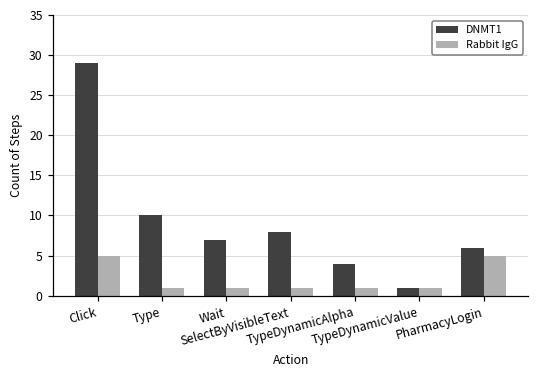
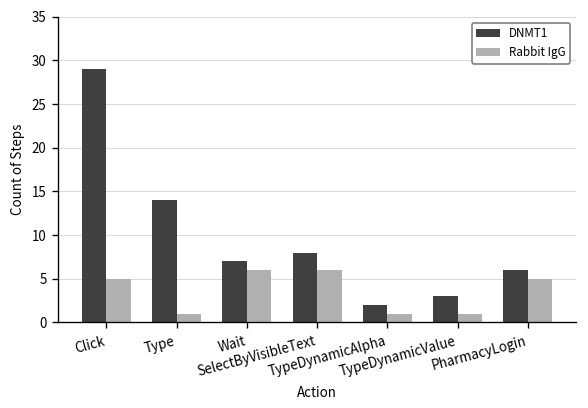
DNMT1, Type: 10 -> 14
Rabbit IgG, Wait: 1 -> 6
Rabbit IgG, SelectByVisibleText: 1 -> 6
DNMT1, TypeDynamicAlpha: 4 -> 2
DNMT1, TypeDynamicValue: 1 -> 3
